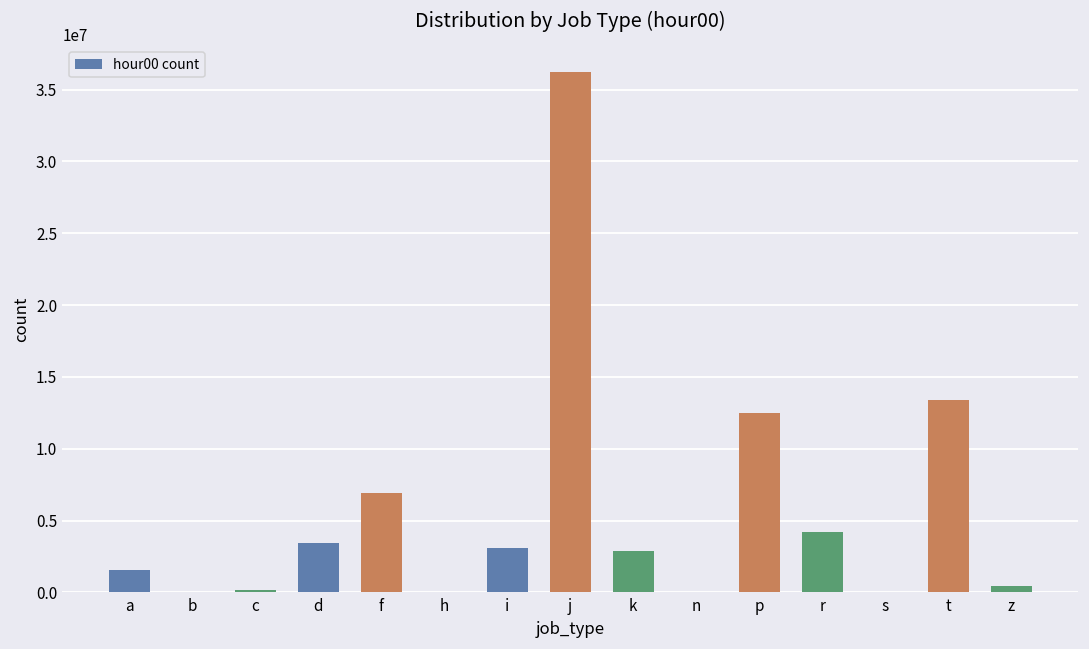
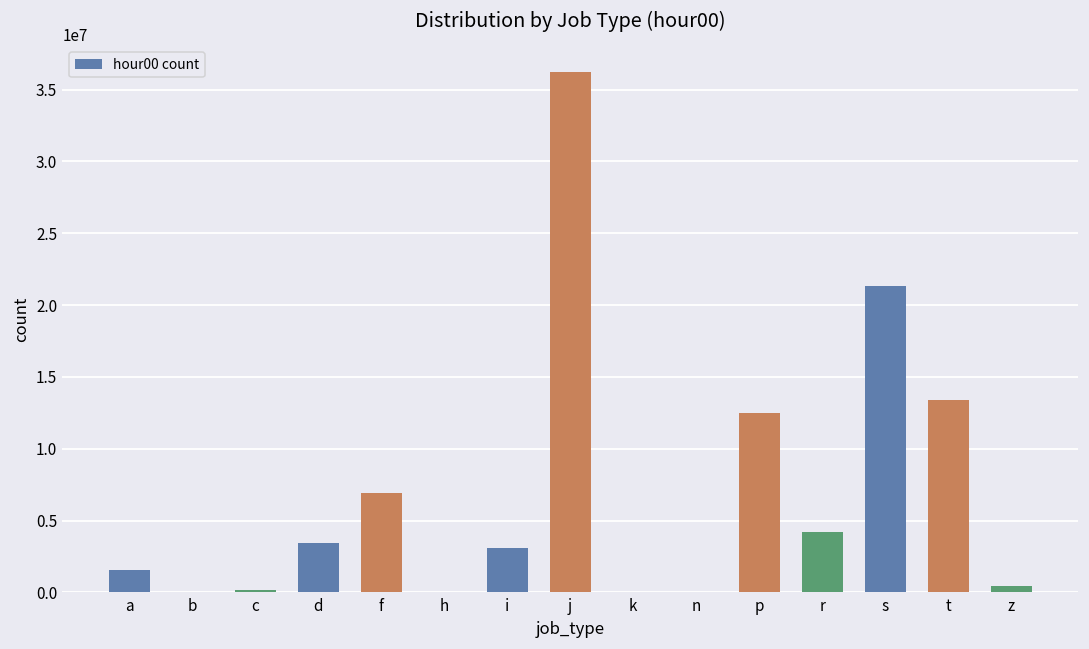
k: 2900000 -> 0
s: 0 -> 21300000
